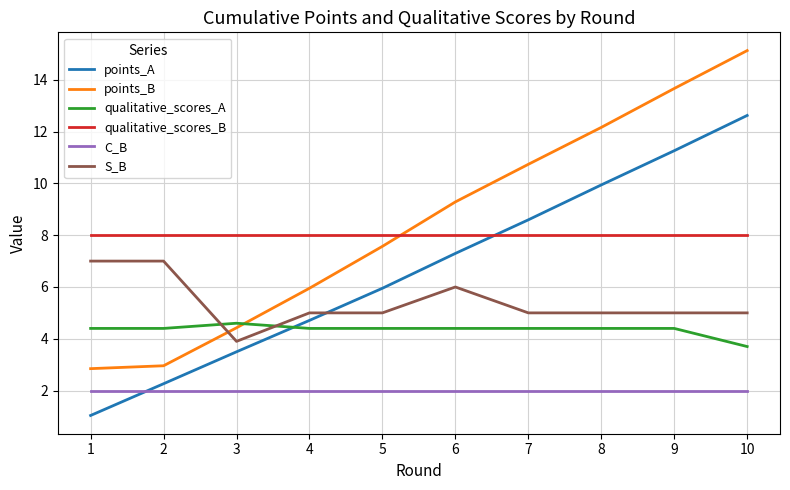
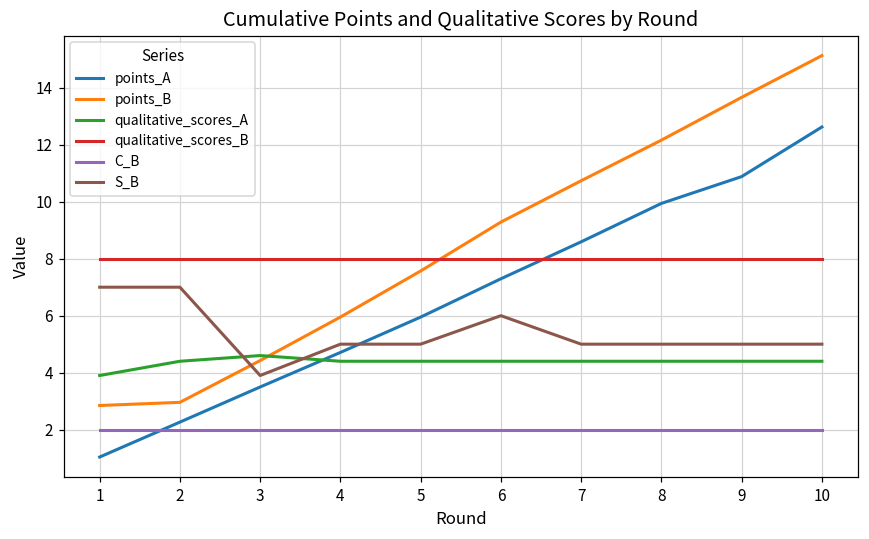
qualitative_scores_A, 1: 4.4 -> 3.9
points_A, 9: 11.3 -> 10.9
qualitative_scores_A, 10: 3.7 -> 4.4
